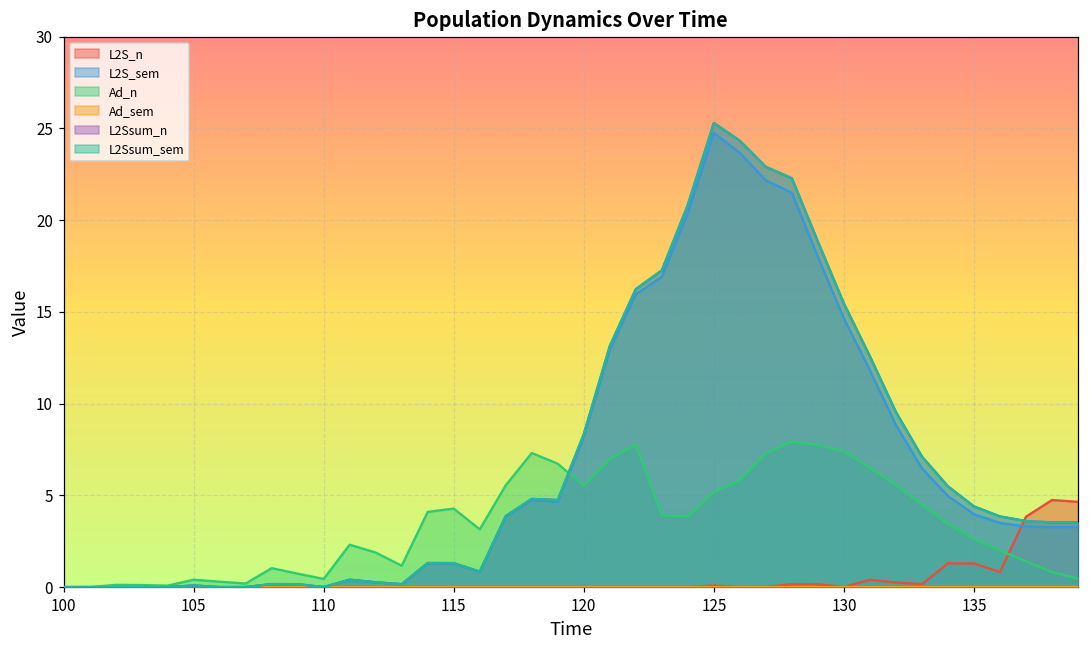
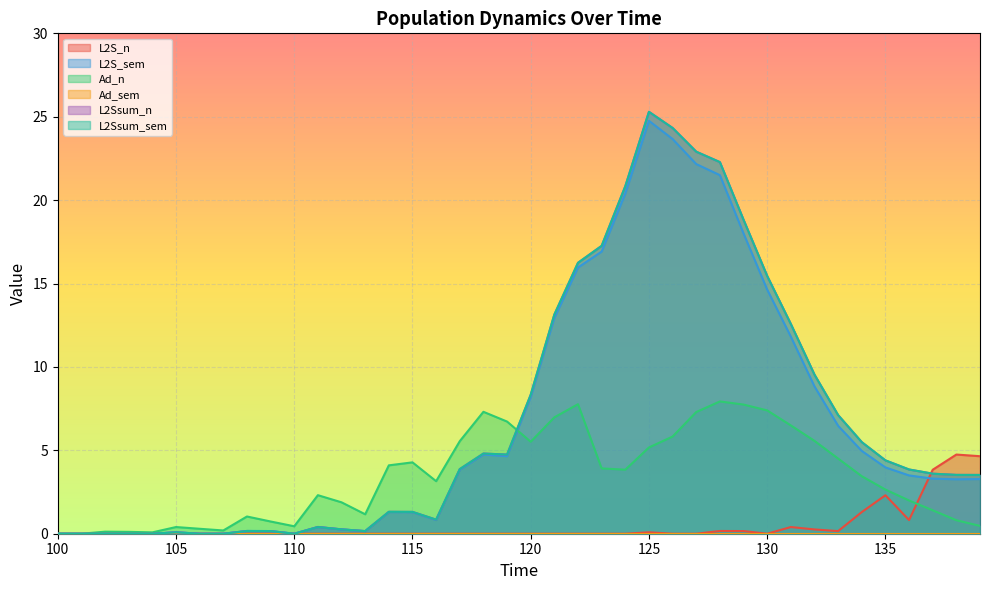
L2S_n, 135: 1.3 -> 2.3
